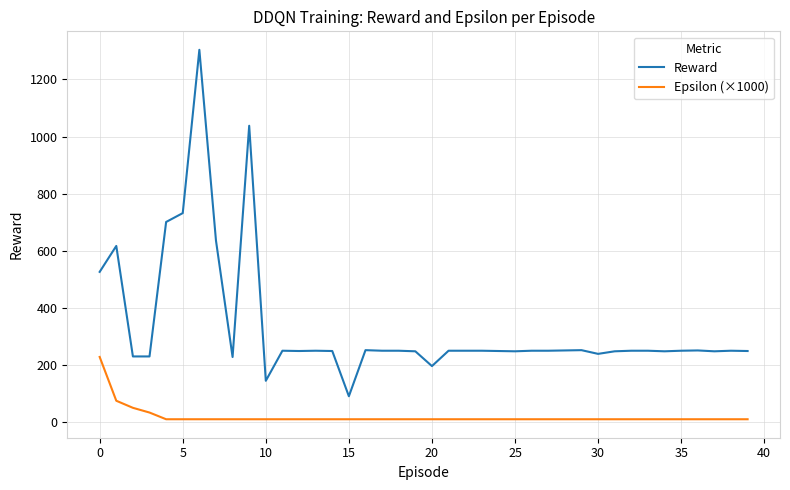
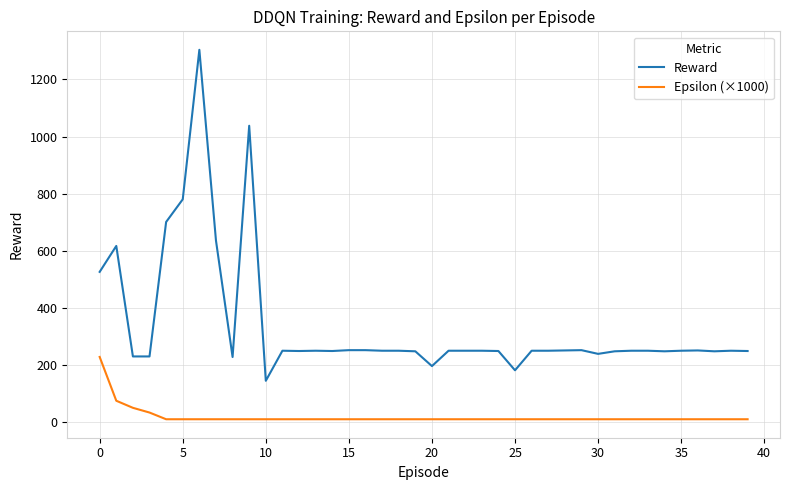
Reward, 5: 730 -> 780
Reward, 15: 90 -> 250
Reward, 25: 250 -> 180
